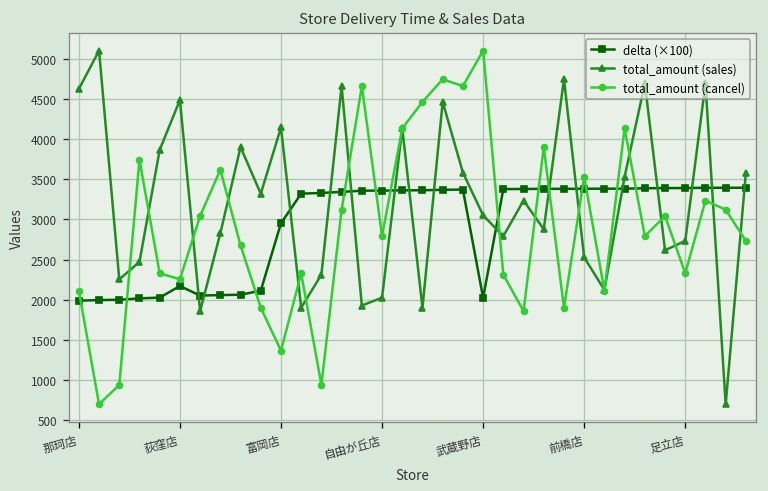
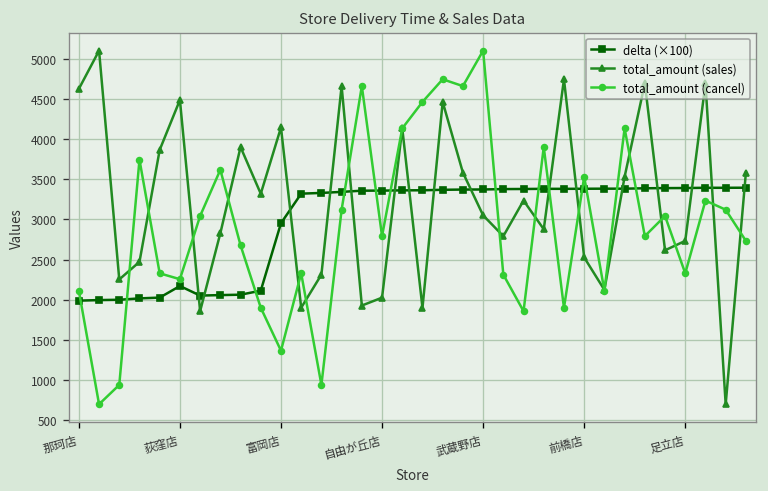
delta (×100), 武蔵野店: 2000 -> 3400
